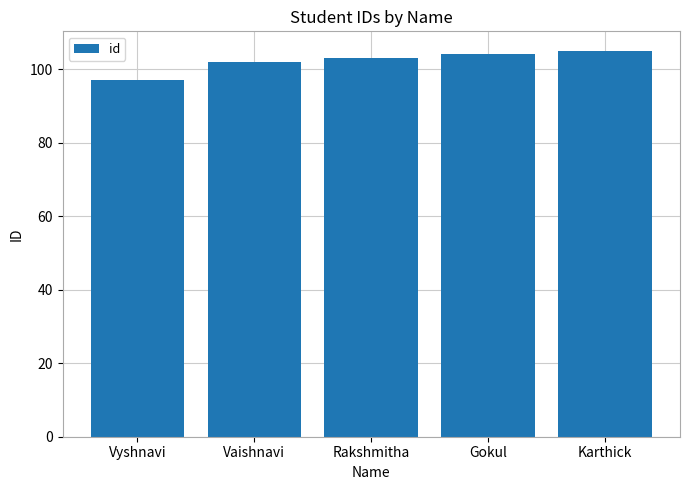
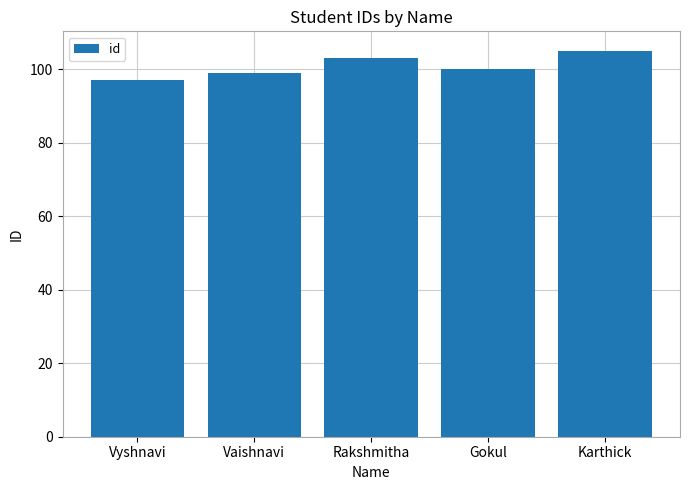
Vaishnavi: 102 -> 99
Gokul: 104 -> 100
